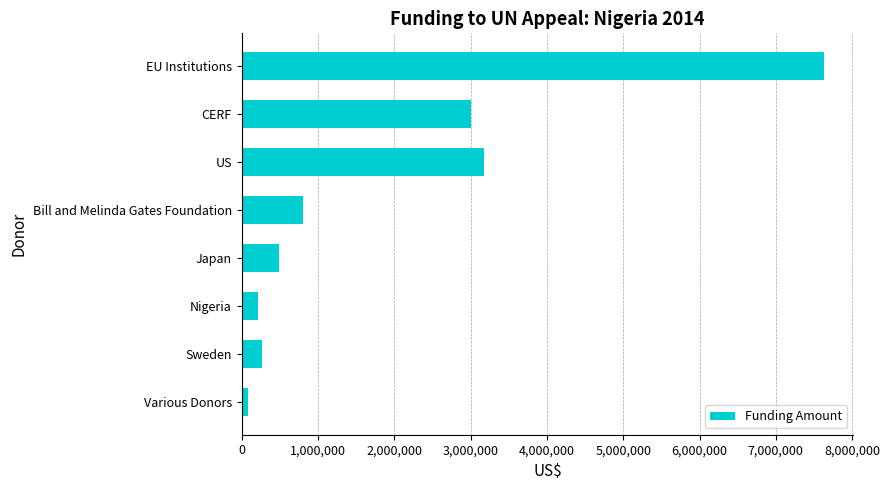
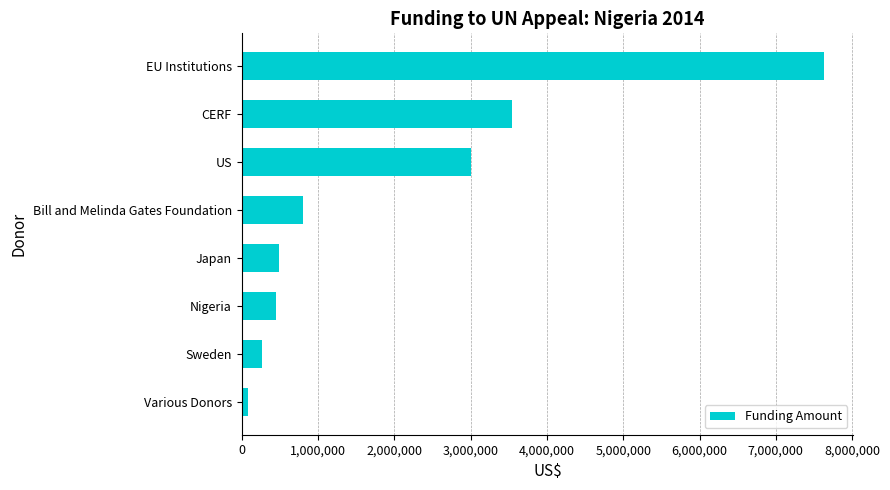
CERF: 3,000,000 -> 3,500,000
US: 3,200,000 -> 3,000,000
Nigeria: 200,000 -> 500,000
